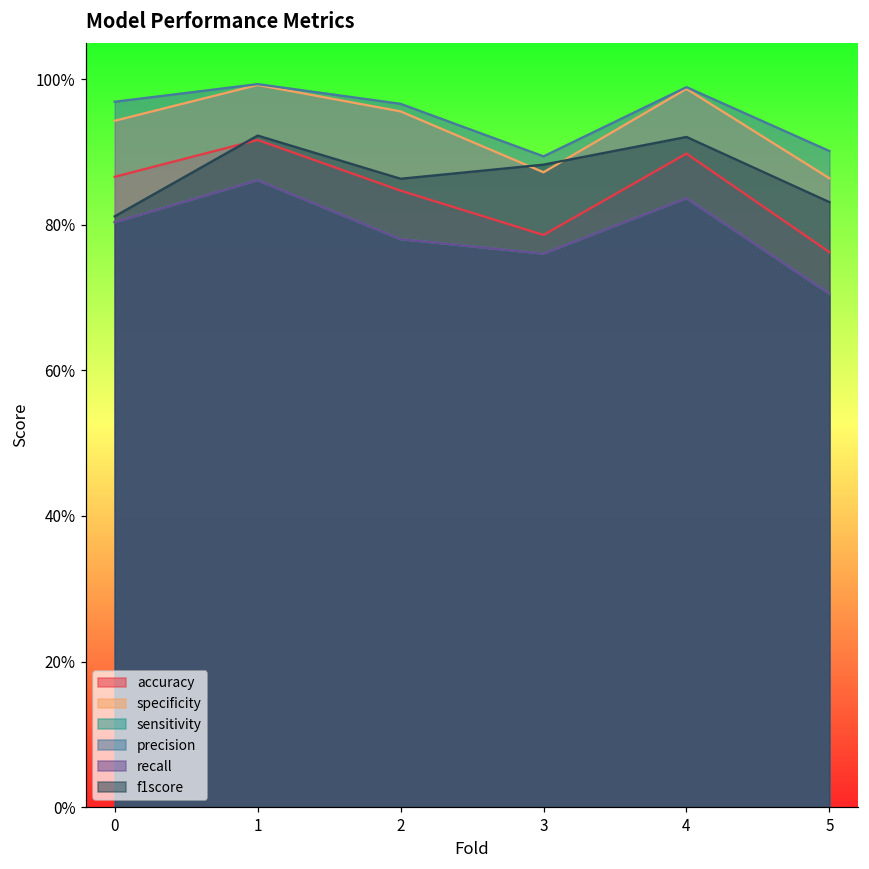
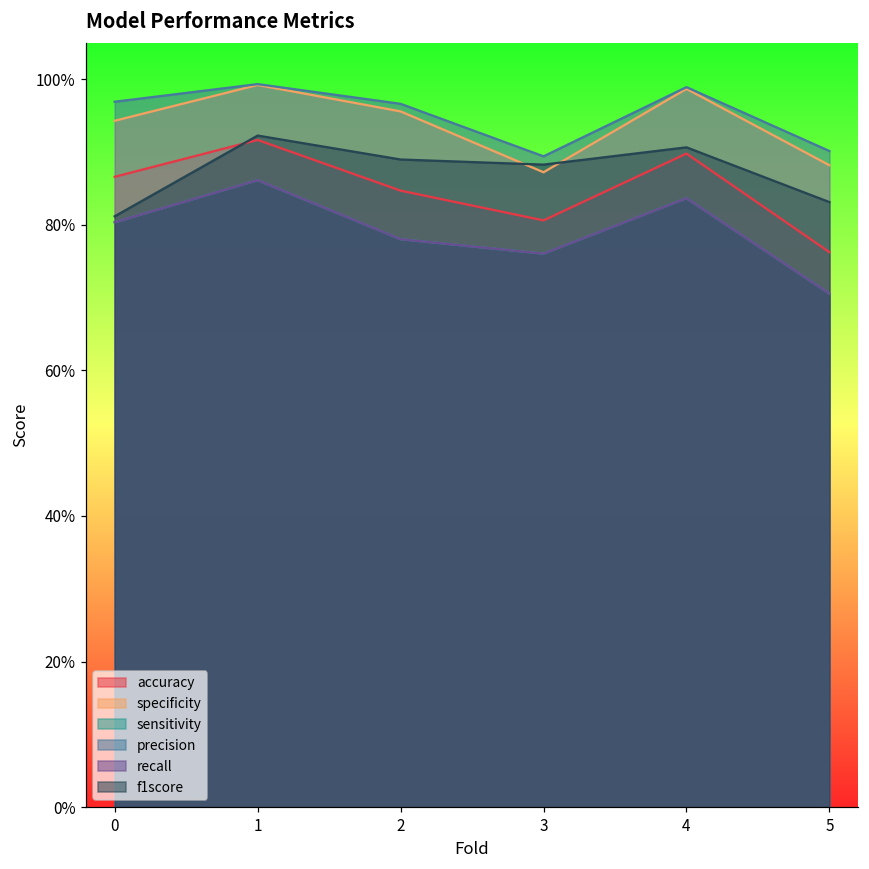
f1score, 2: 86% -> 89%
accuracy, 3: 79% -> 81%
f1score, 4: 92% -> 91%
specificity, 5: 86% -> 88%
